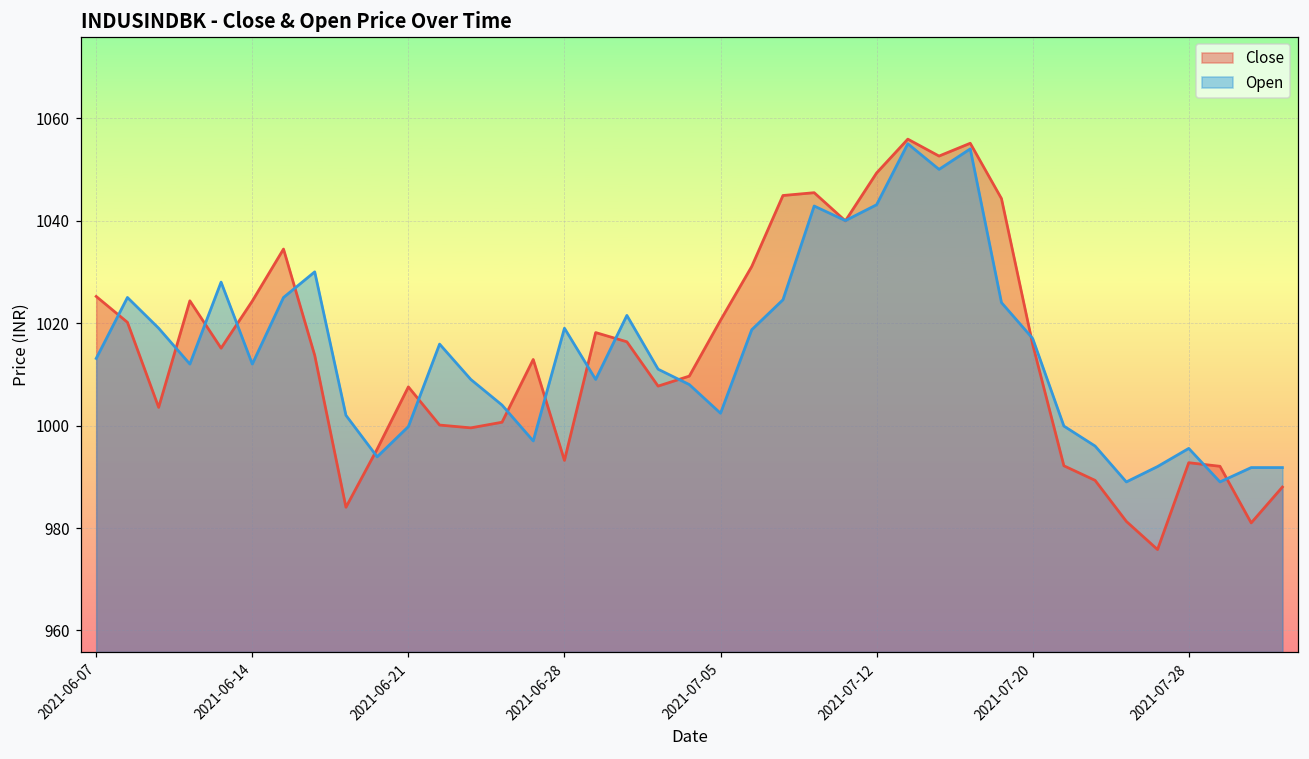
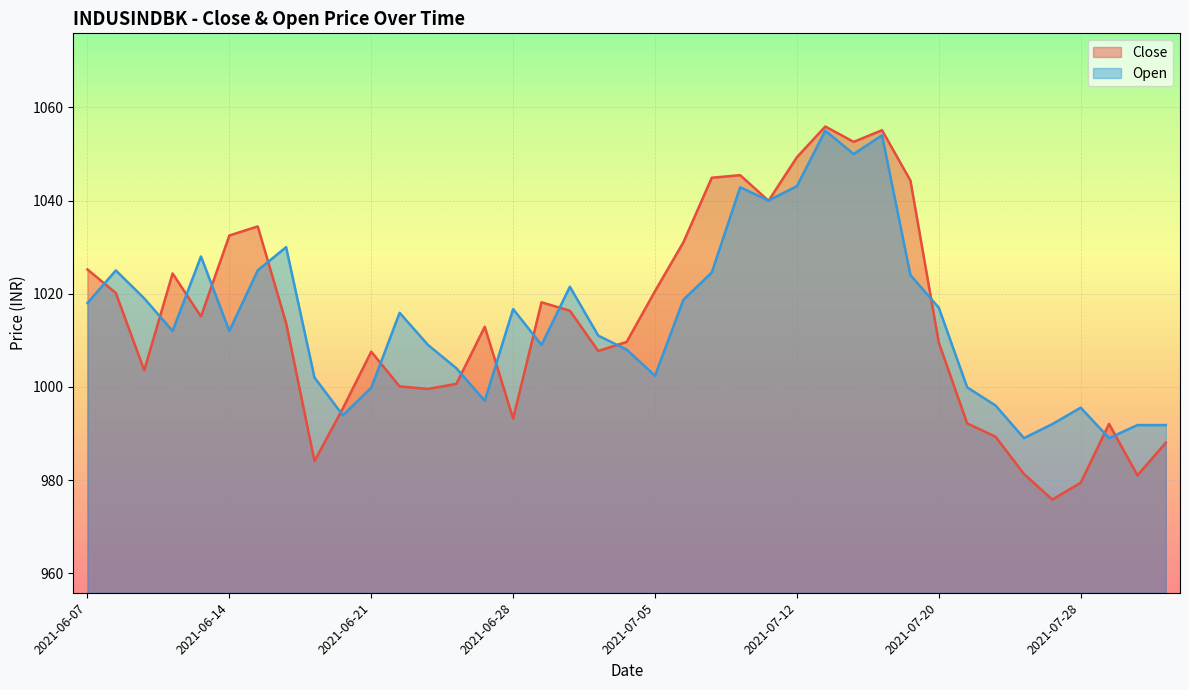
Open, 2021-06-07: 1013 -> 1018
Close, 2021-06-14: 1024 -> 1033
Open, 2021-06-28: 1019 -> 1017
Close, 2021-07-20: 1016 -> 1010
Close, 2021-07-28: 993 -> 979
